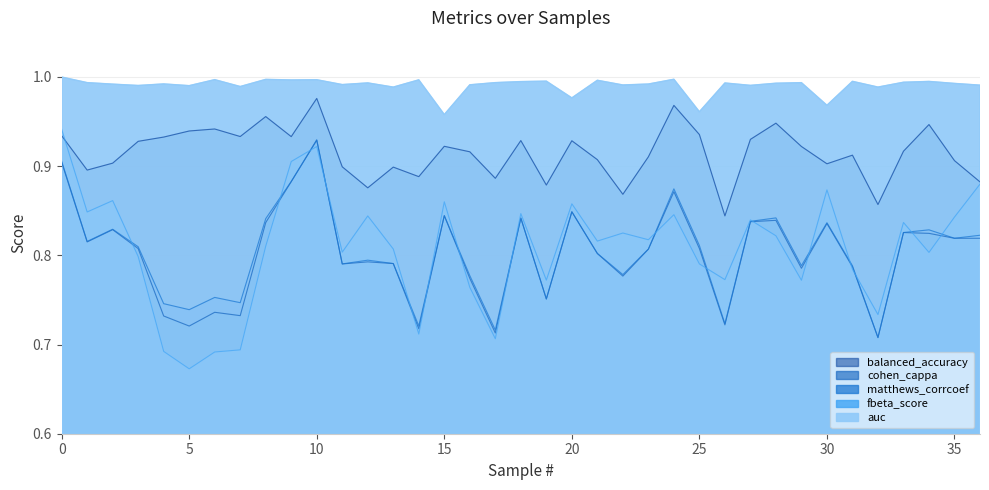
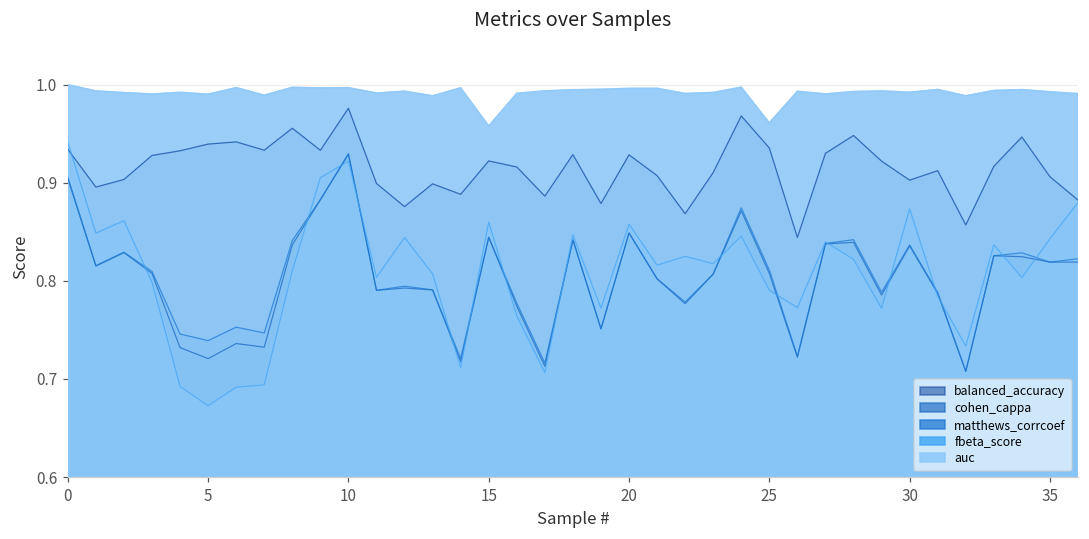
auc, 20: 0.98 -> 1.00
auc, 30: 0.97 -> 0.99
